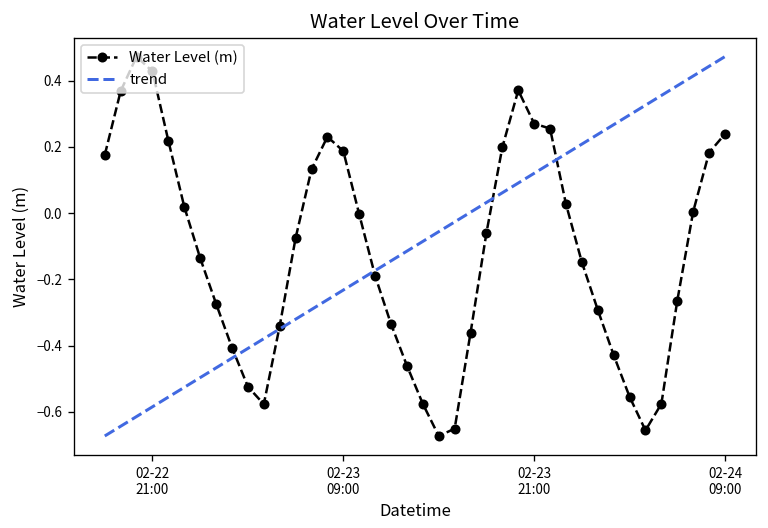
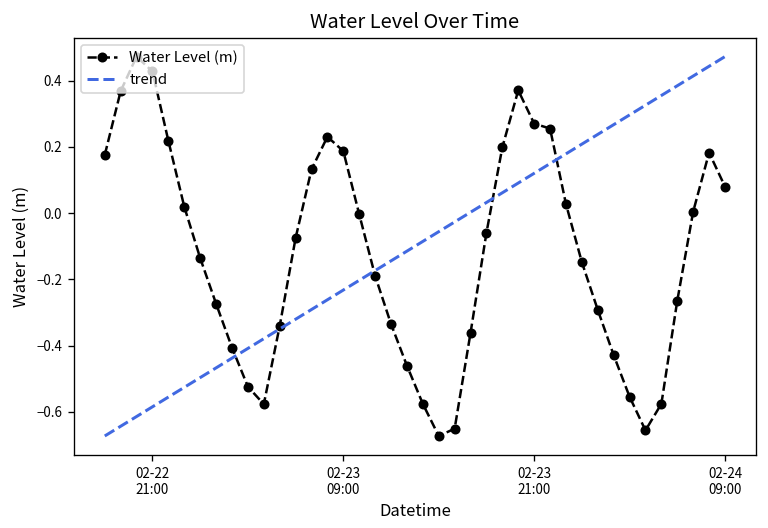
Water Level (m), 02-24 09:00: 0.24 -> 0.08
